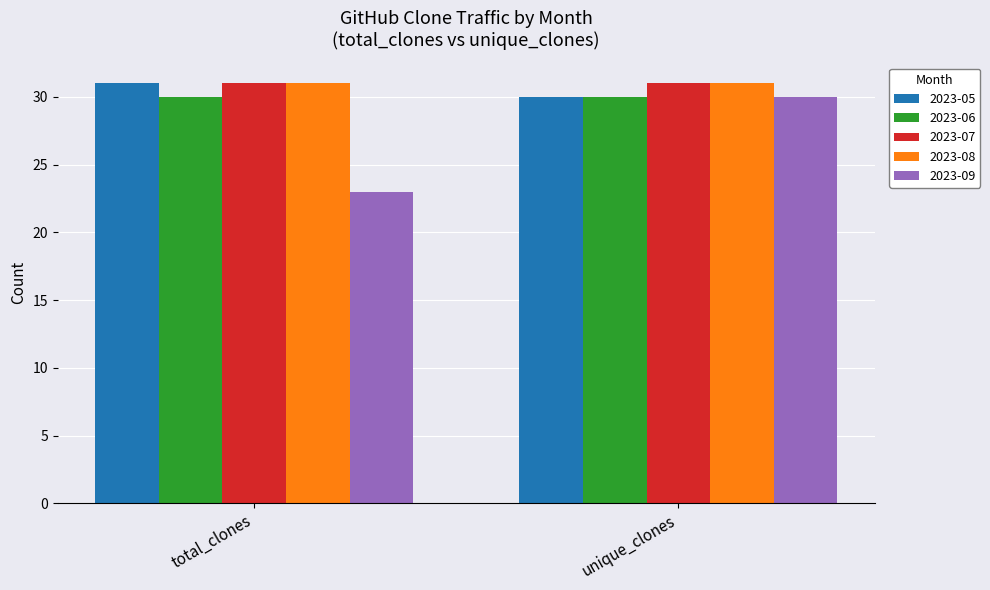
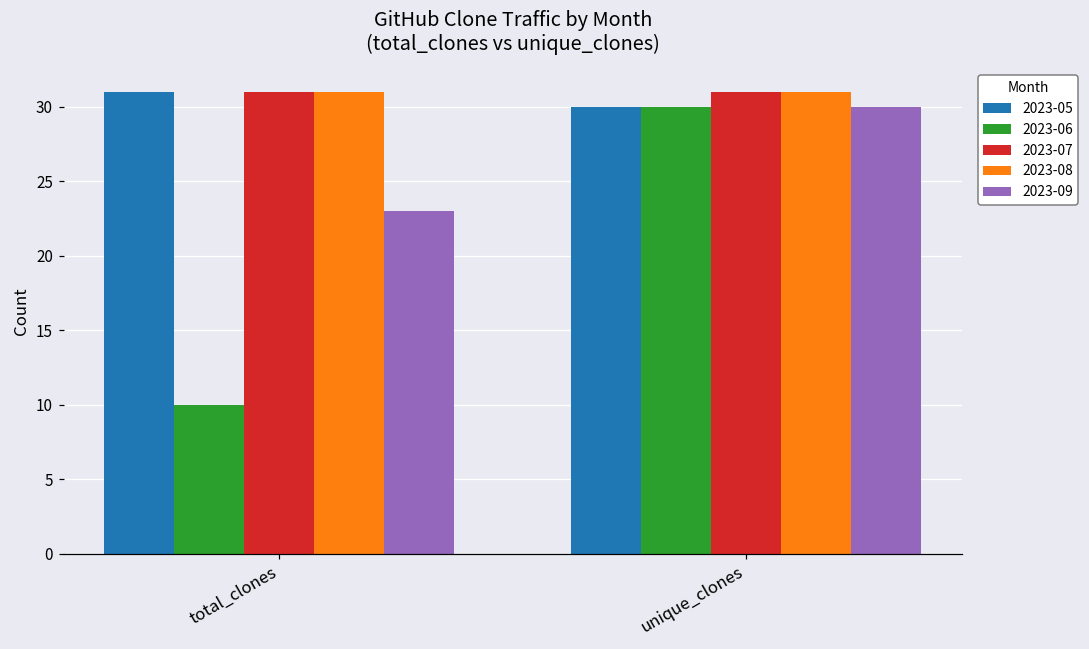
2023-06, total_clones: 30 -> 10
